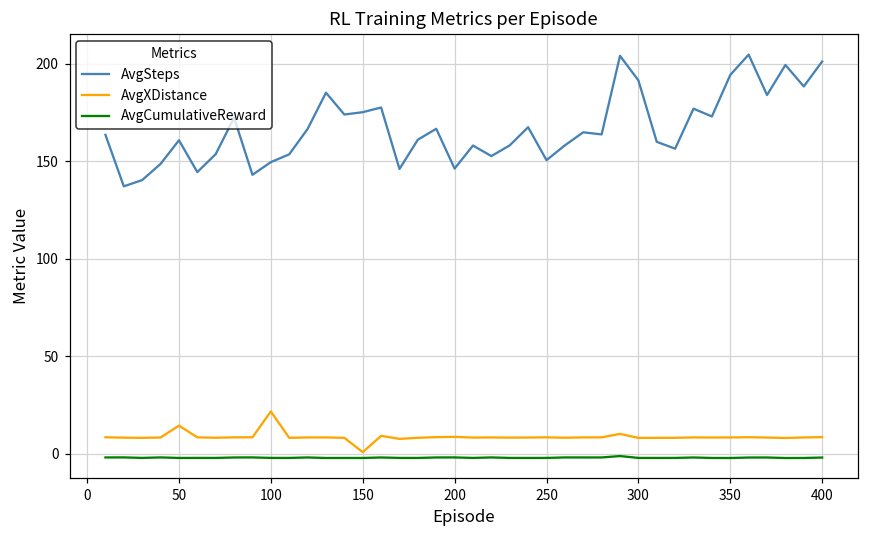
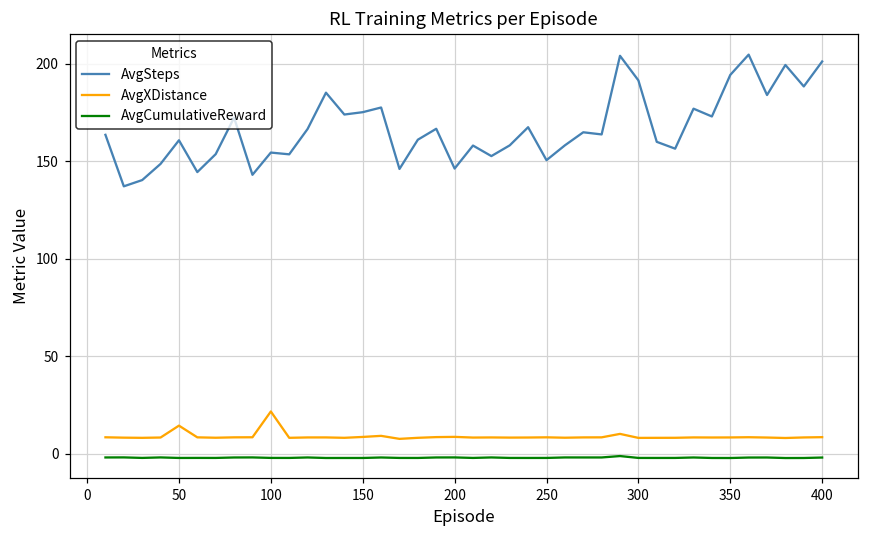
AvgSteps, 100: 150 -> 154
AvgXDistance, 150: 1 -> 9
